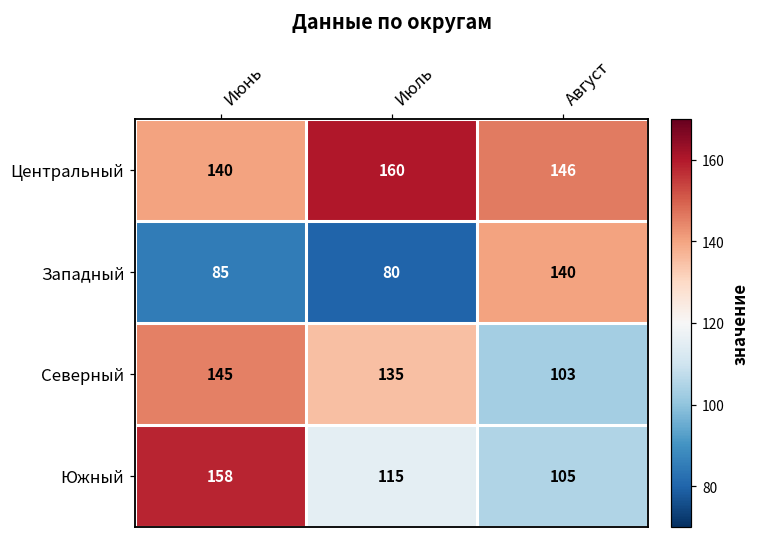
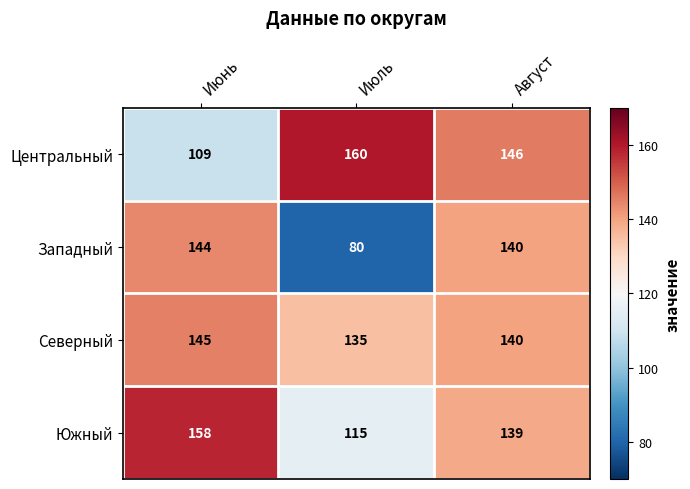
Центральный, Июнь: 140 -> 109
Западный, Июнь: 85 -> 144
Северный, Август: 103 -> 140
Южный, Август: 105 -> 139
